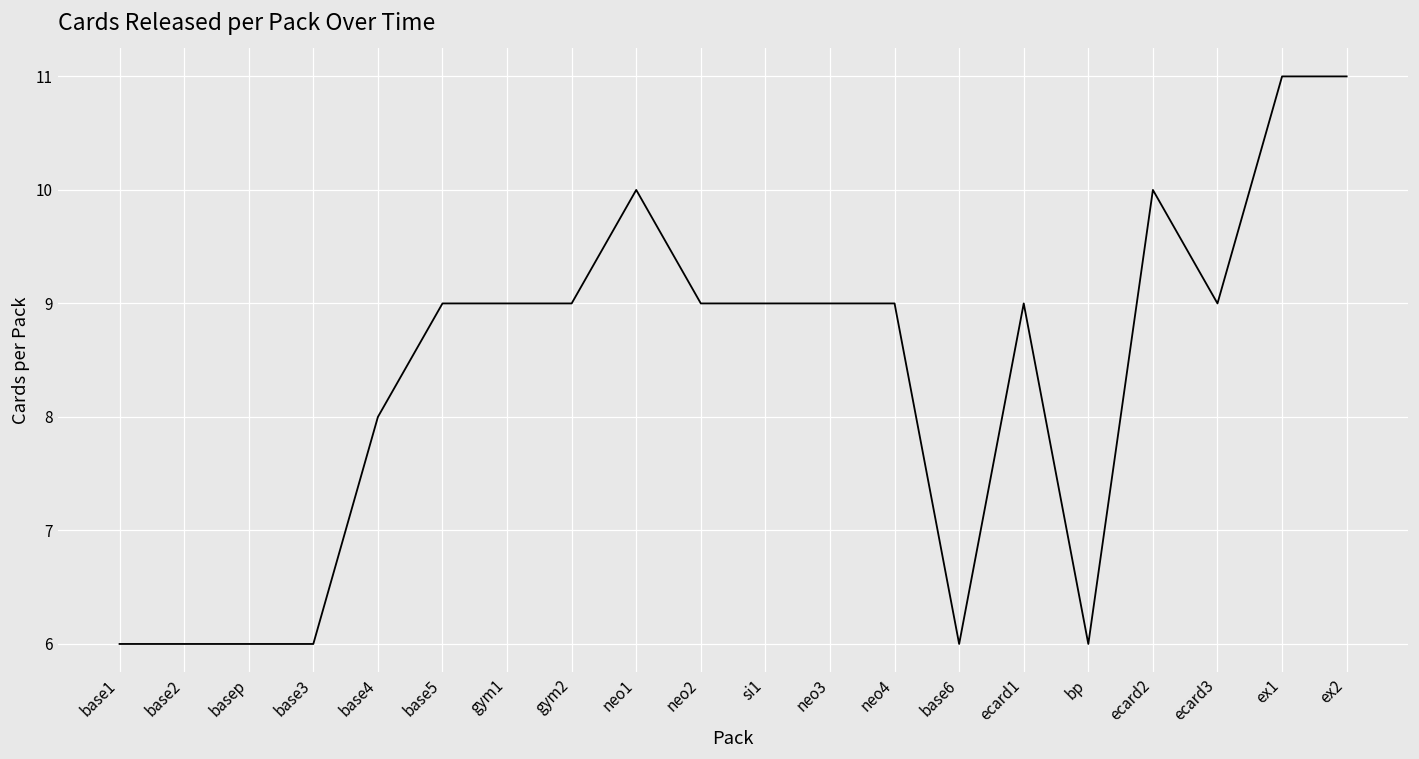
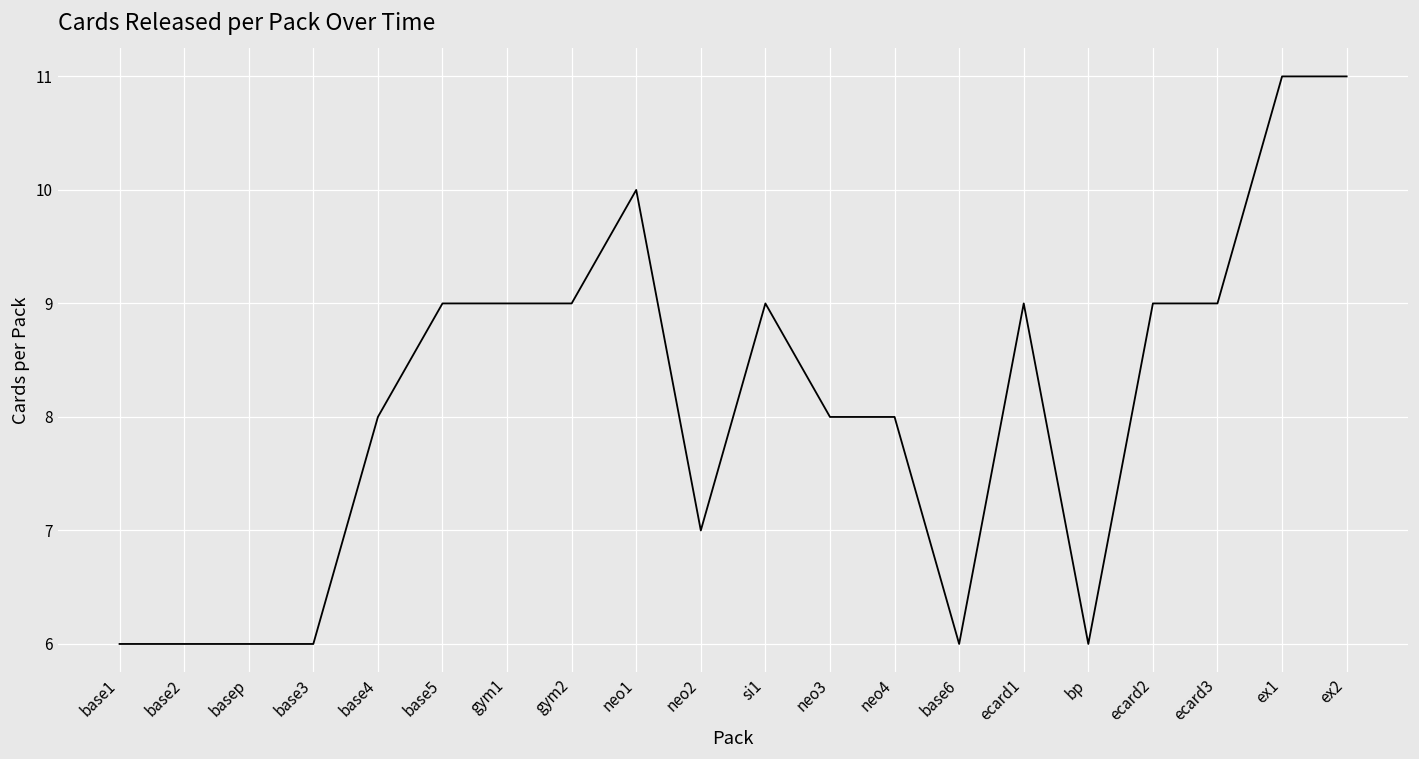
neo2: 9 -> 7
neo3: 9 -> 8
neo4: 9 -> 8
ecard2: 10 -> 9
